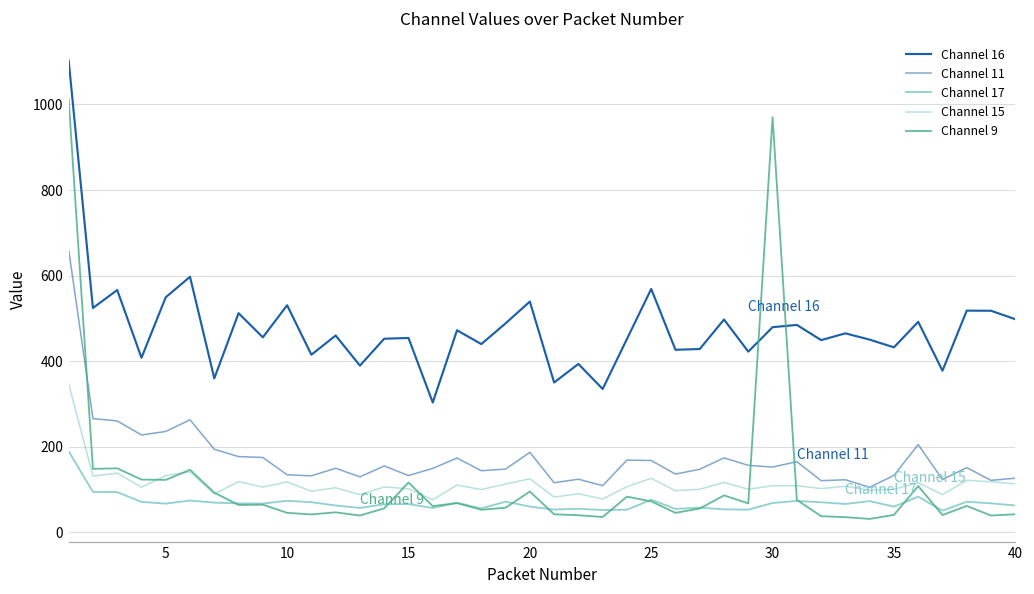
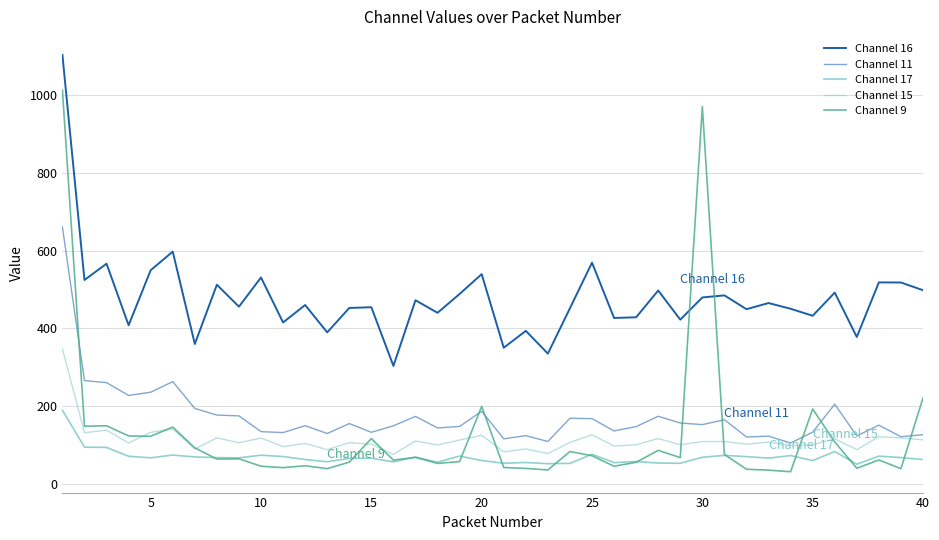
Channel 9, 20: 100 -> 200
Channel 9, 35: 40 -> 190
Channel 9, 40: 40 -> 220
